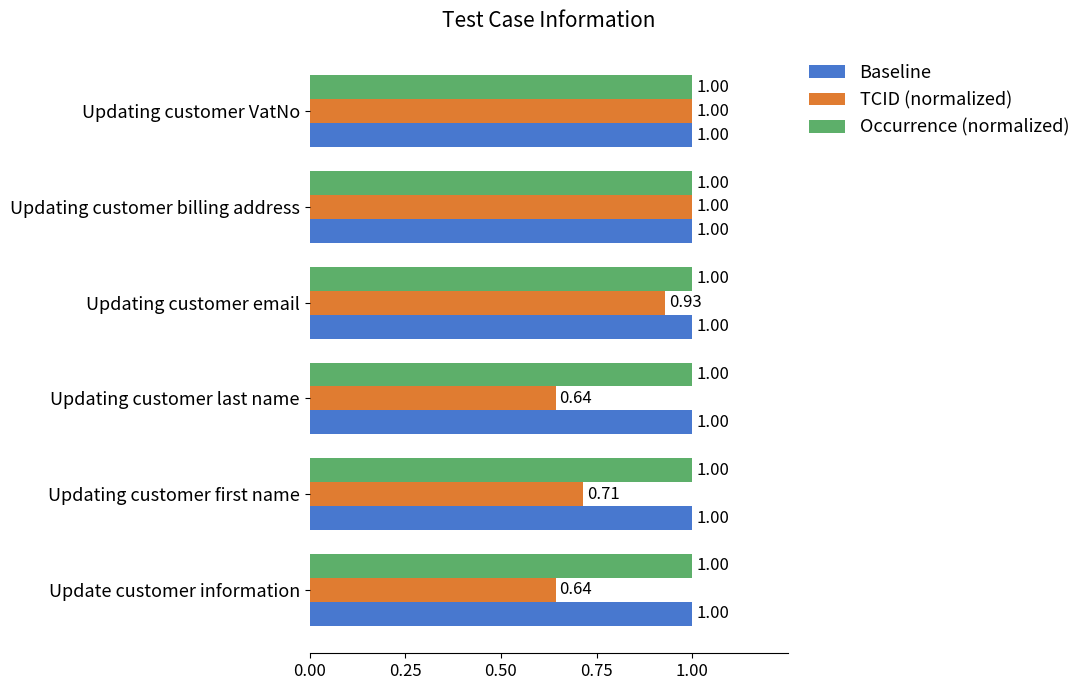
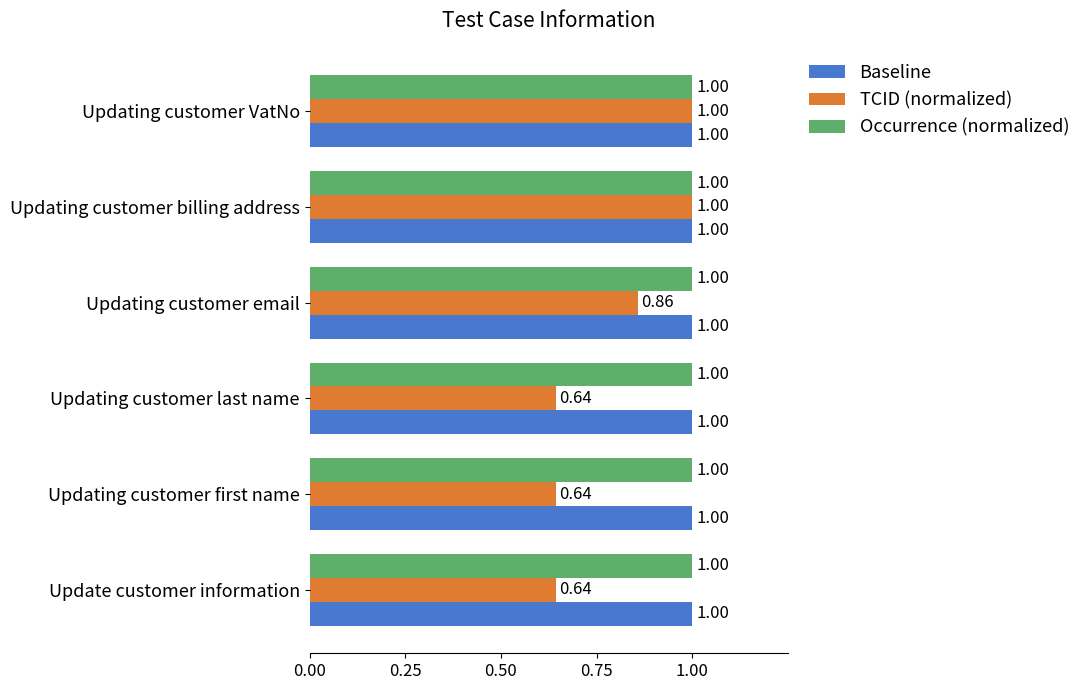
TCID (normalized), Updating customer email: 0.93 -> 0.86
TCID (normalized), Updating customer first name: 0.71 -> 0.64
